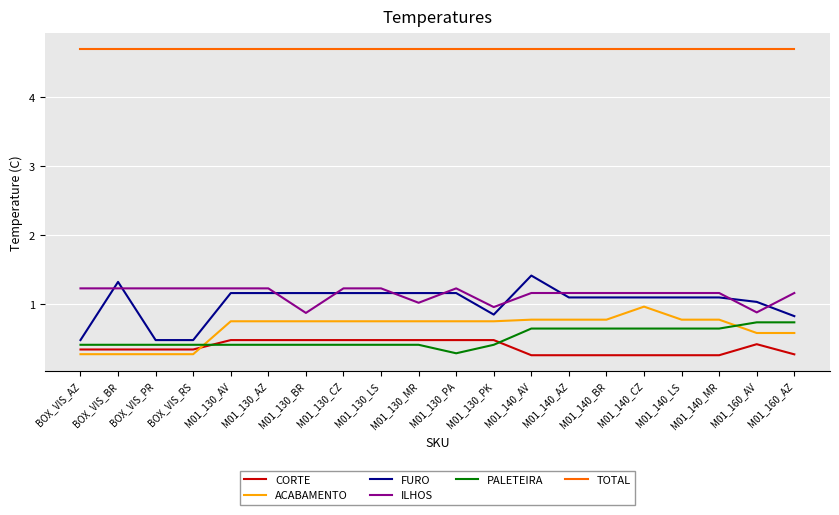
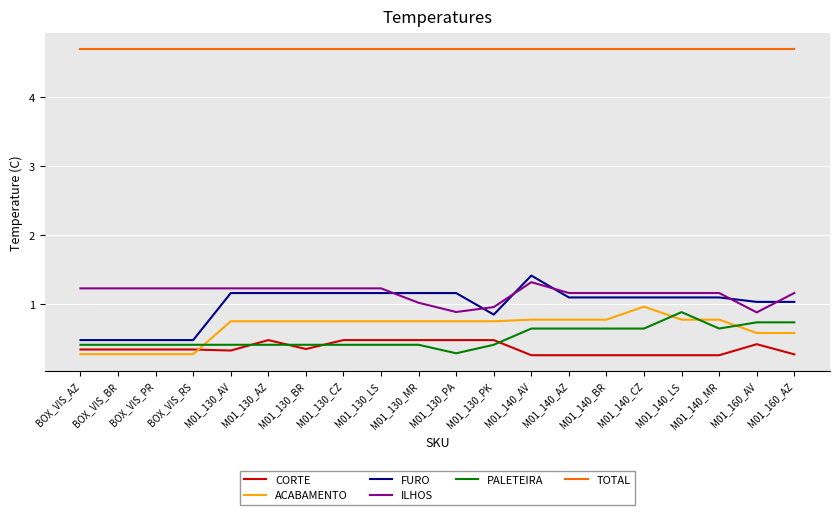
FURO, BOX_VIS_BR: 1.3 -> 0.5
CORTE, M01_130_AV: 0.5 -> 0.3
CORTE, M01_130_BR: 0.5 -> 0.3
ILHOS, M01_130_BR: 0.9 -> 1.2
ILHOS, M01_130_PA: 1.2 -> 0.9
ILHOS, M01_140_AV: 1.2 -> 1.3
PALETEIRA, M01_140_LS: 0.6 -> 0.9
FURO, M01_160_AZ: 0.8 -> 1.0
